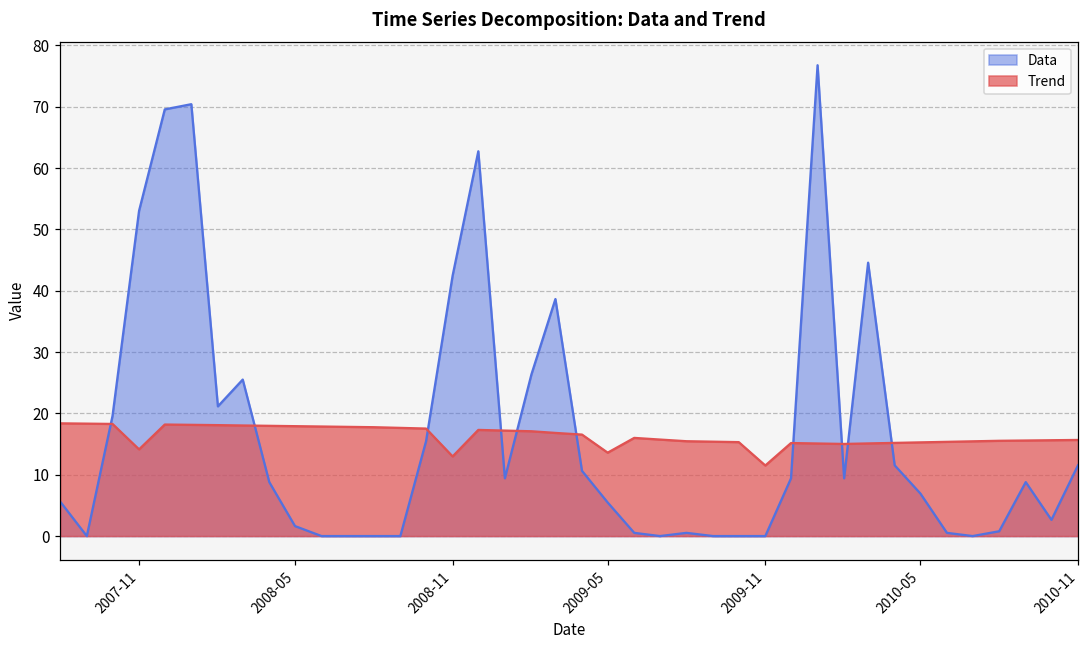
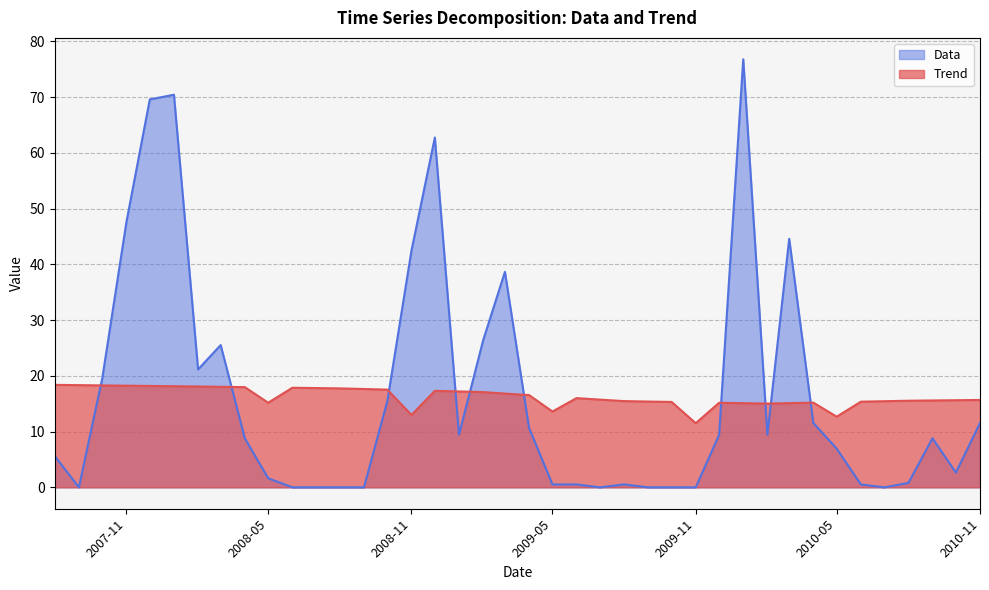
Data, 2007-11: 53 -> 48
Trend, 2007-11: 14 -> 18
Trend, 2008-05: 18 -> 15
Data, 2009-05: 5 -> 1
Trend, 2010-05: 15 -> 13
